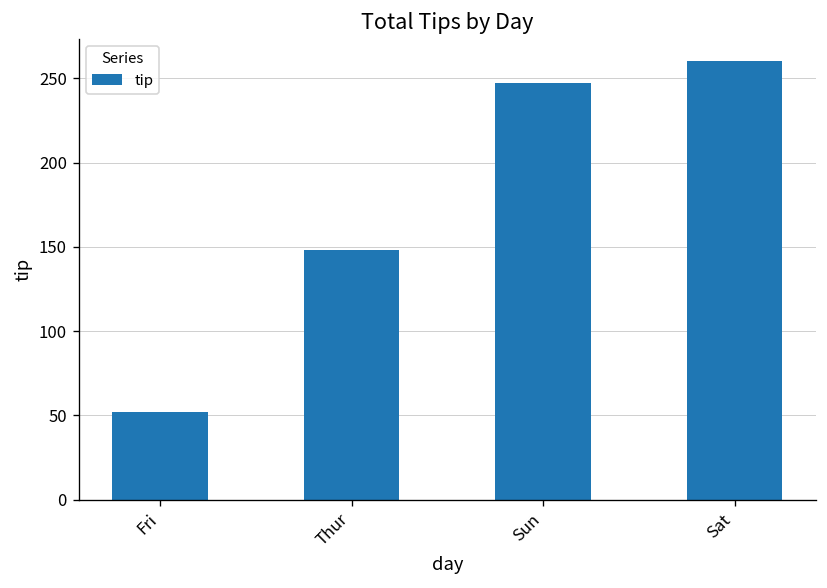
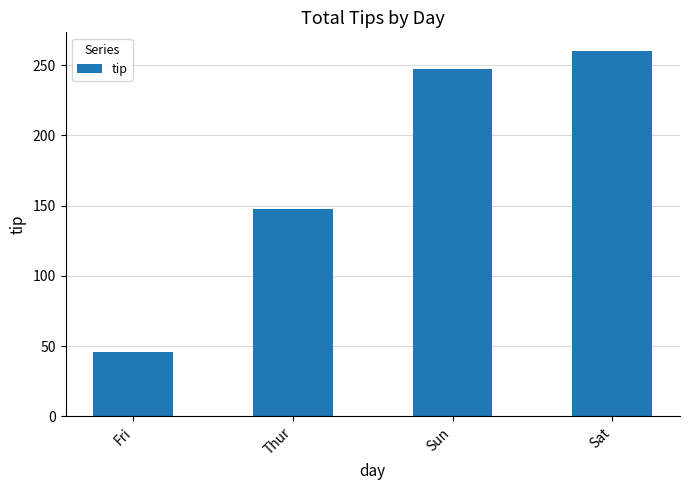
Fri: 52 -> 46
